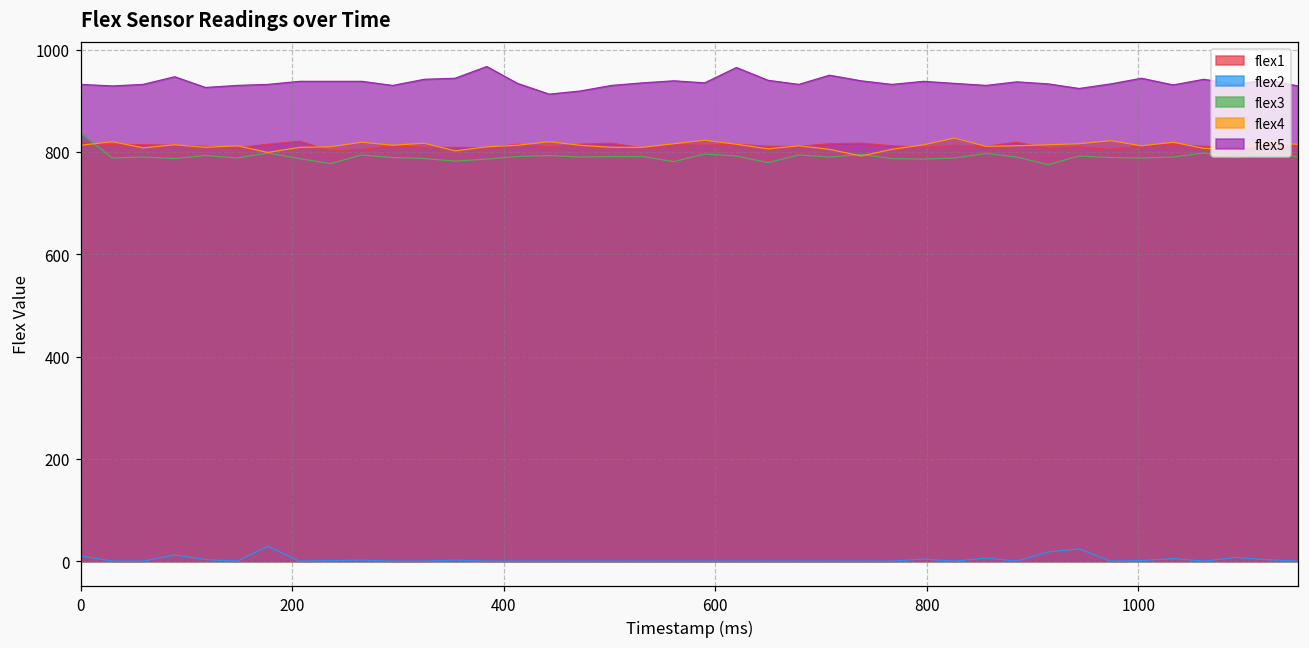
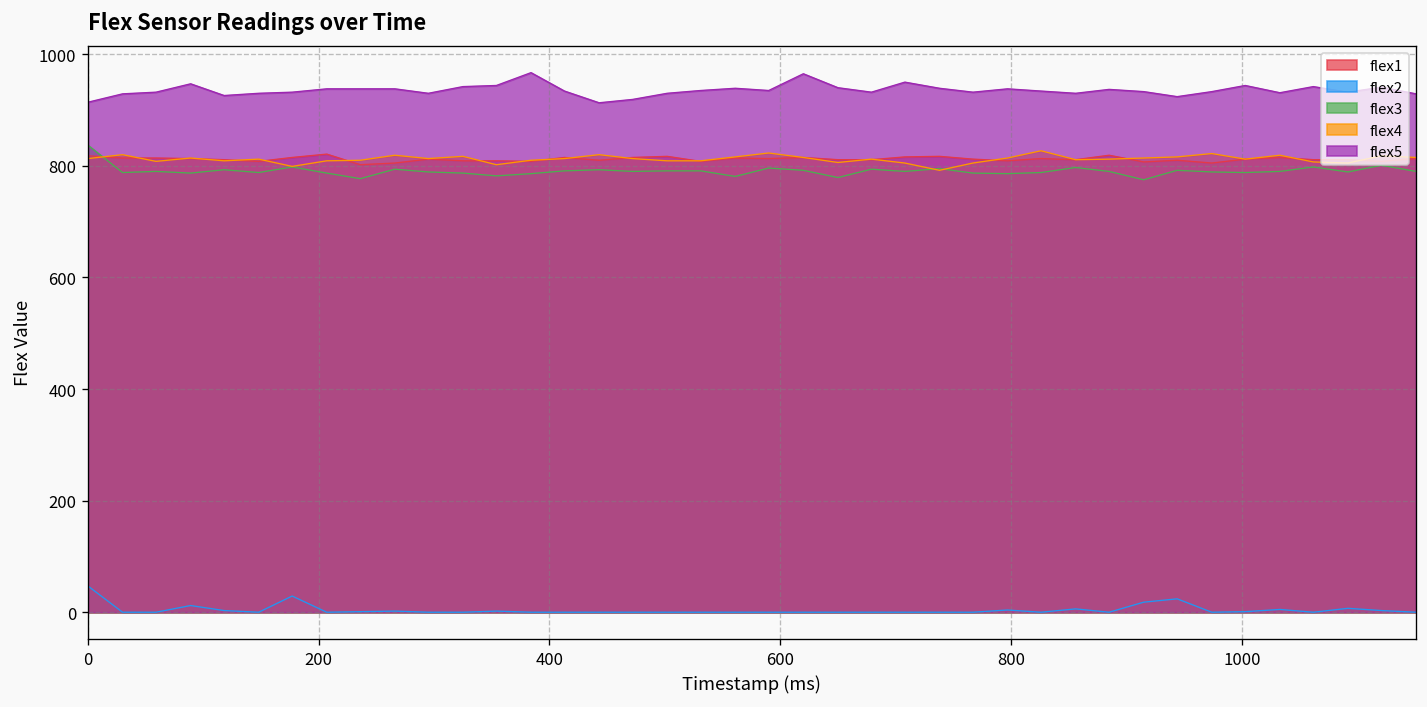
flex2, 0: 10 -> 50
flex5, 0: 930 -> 910
